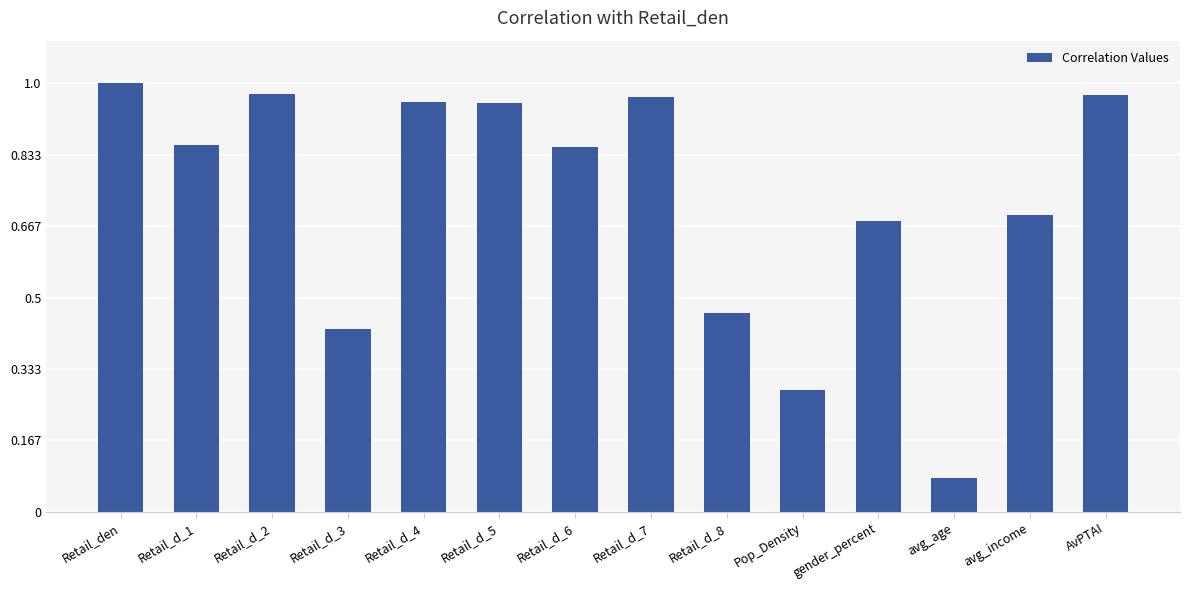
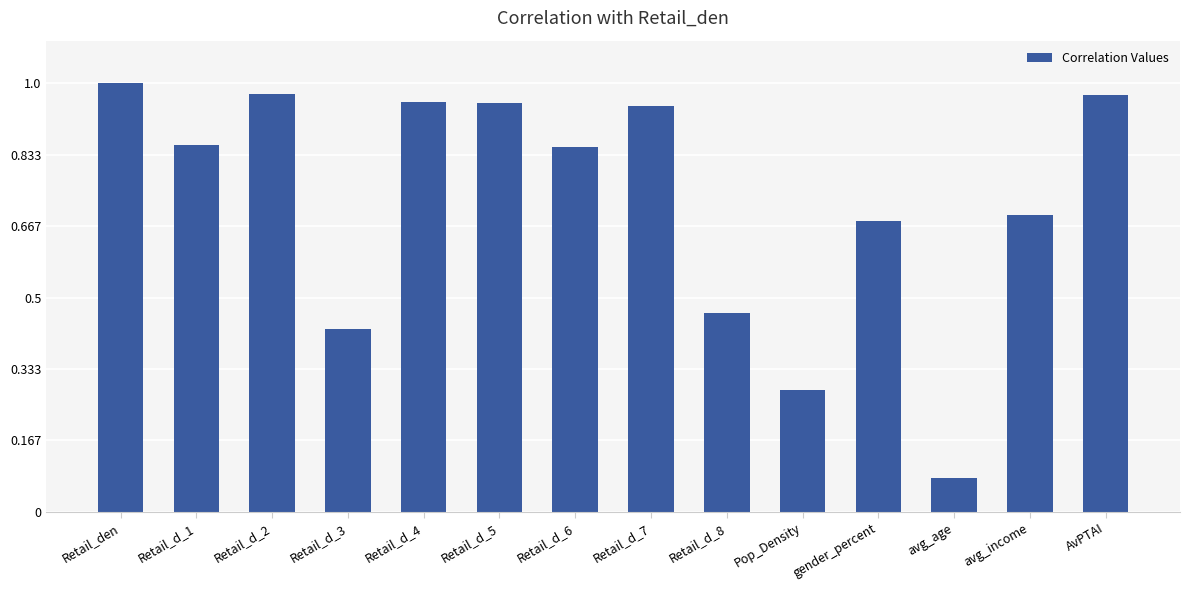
Retail_d_7: 0.97 -> 0.95
